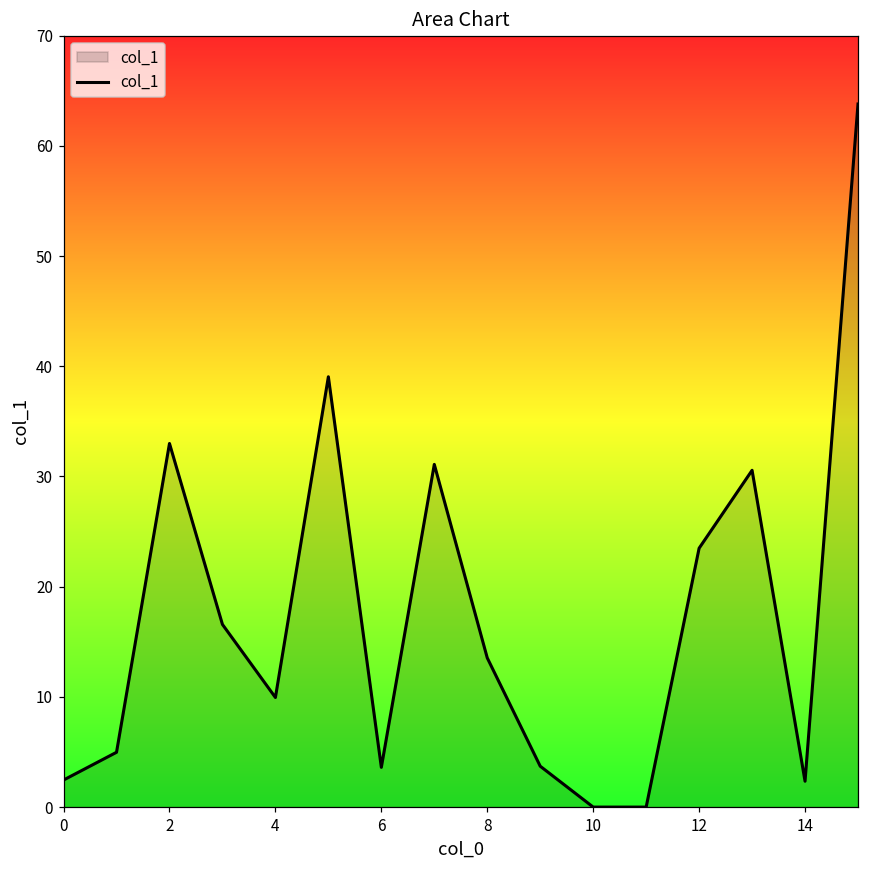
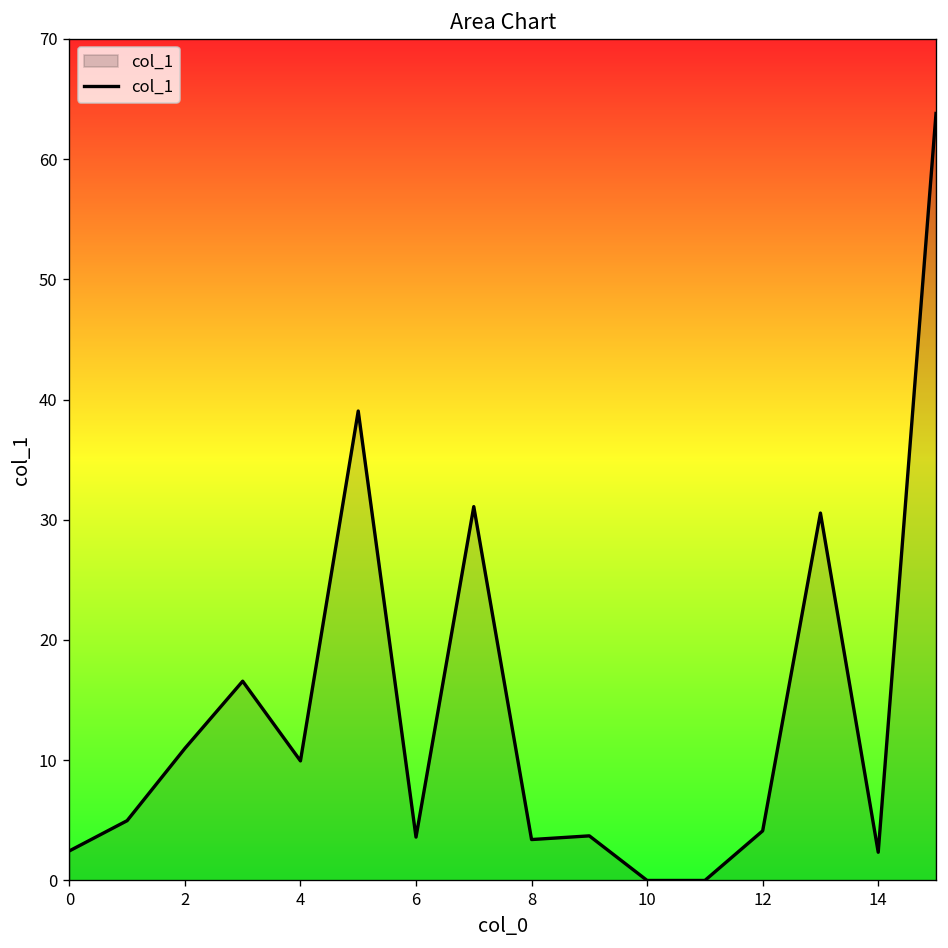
2: 33.0 -> 11.0
8: 13.5 -> 3.4
12: 23.5 -> 4.1
